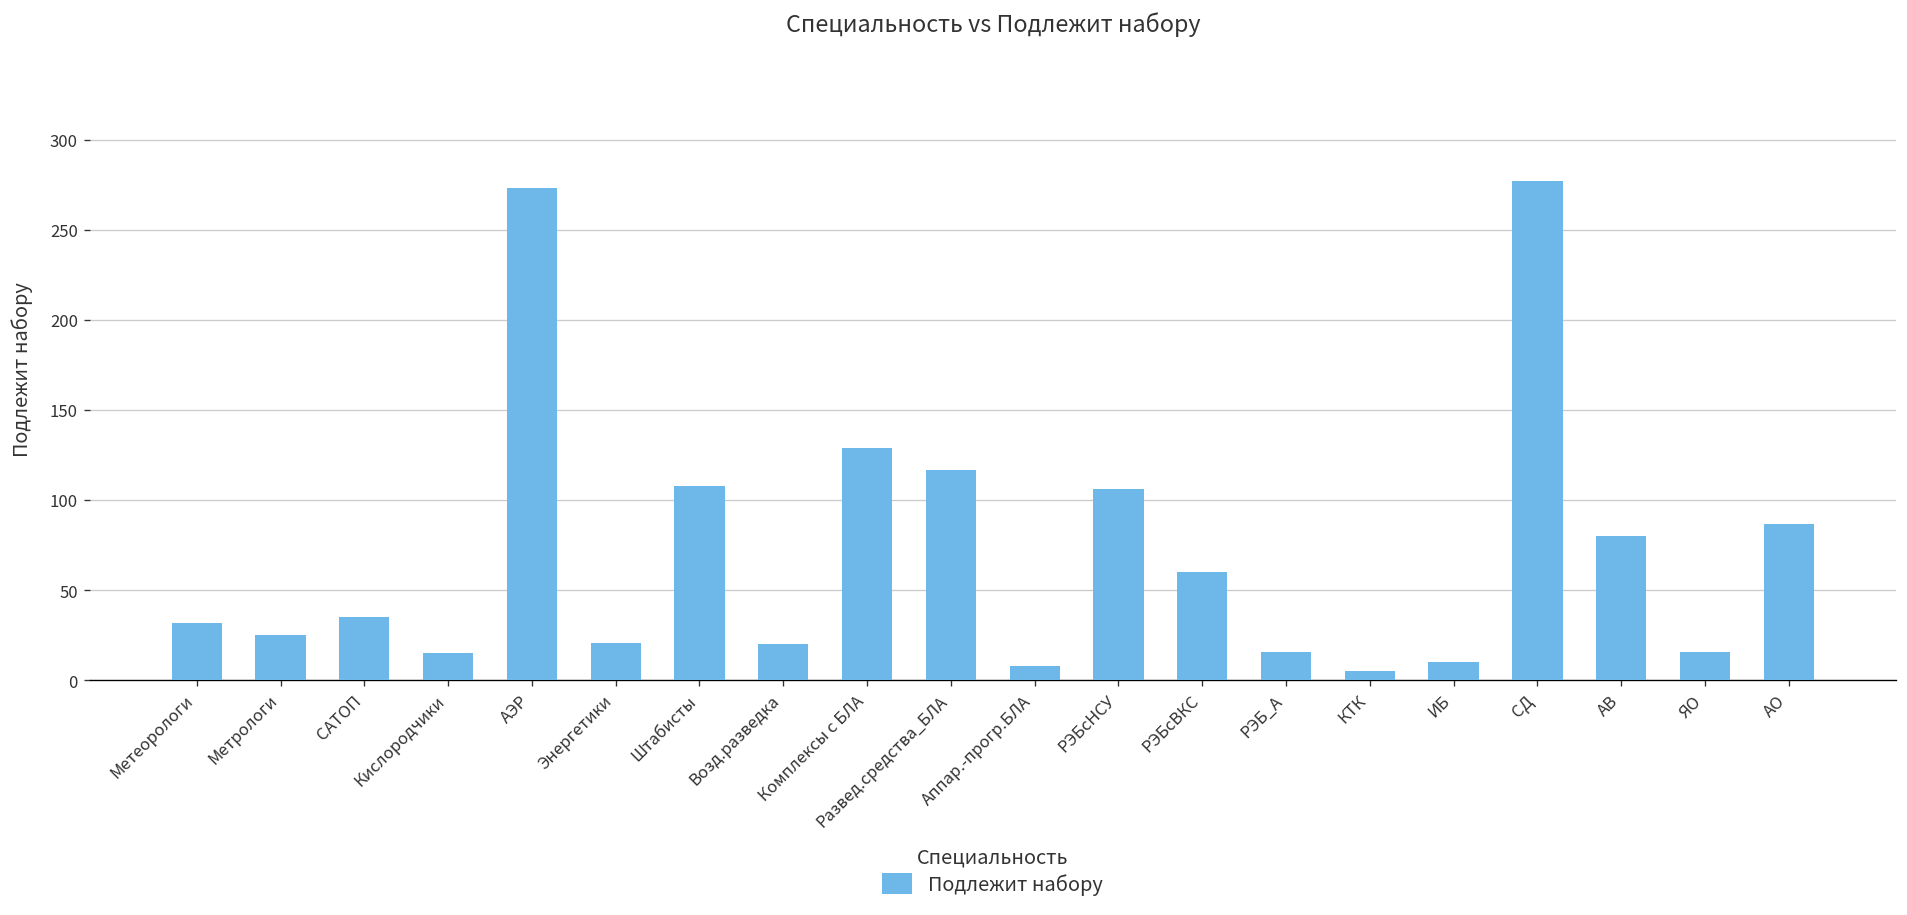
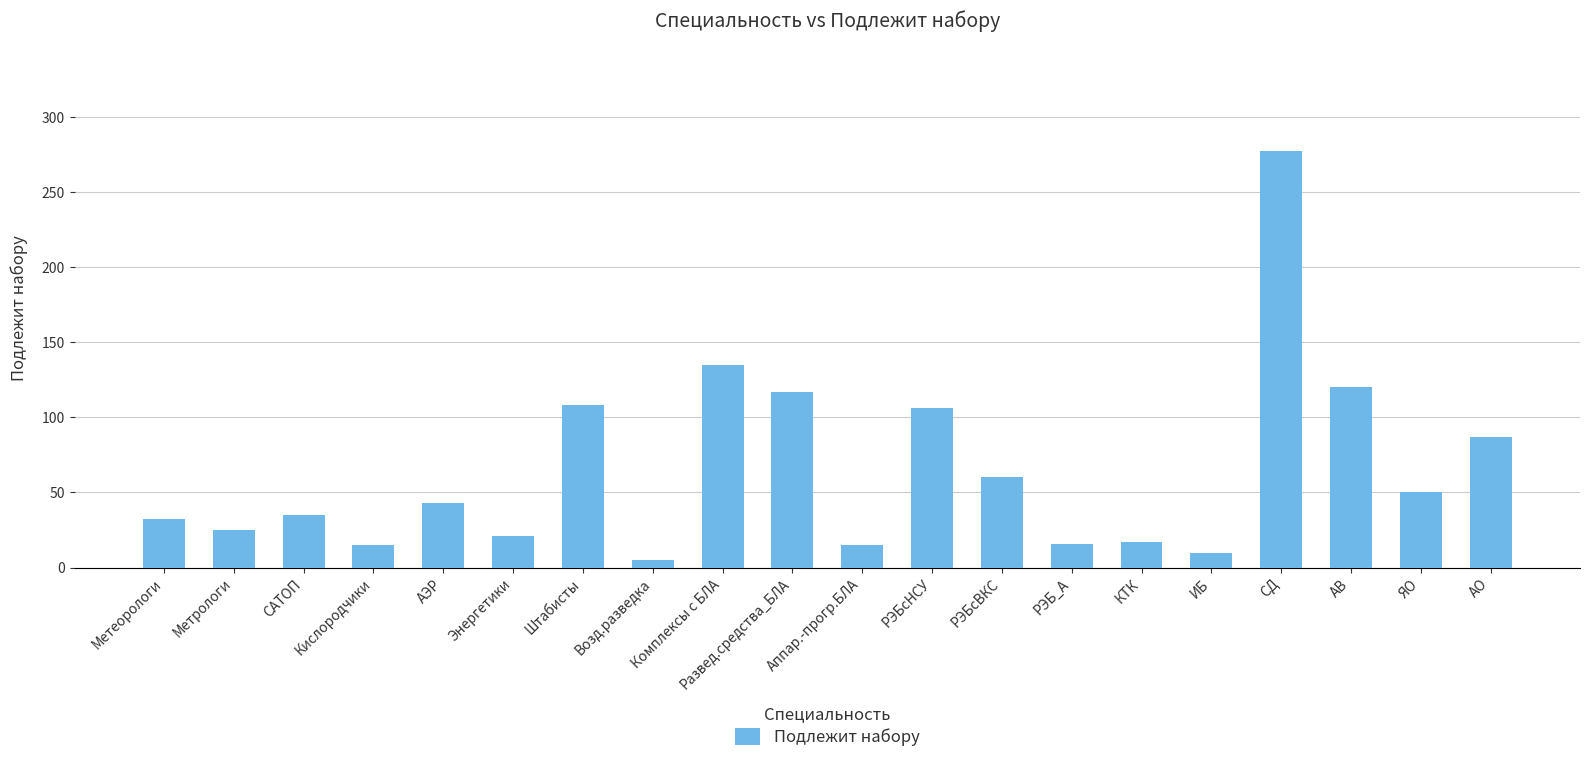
АЭР: 273 -> 43
Возд.разведка: 20 -> 5
Комплексы с БЛА: 129 -> 135
Аппар.-прогр.БЛА: 8 -> 15
КТК: 5 -> 17
АВ: 80 -> 120
ЯО: 16 -> 50
